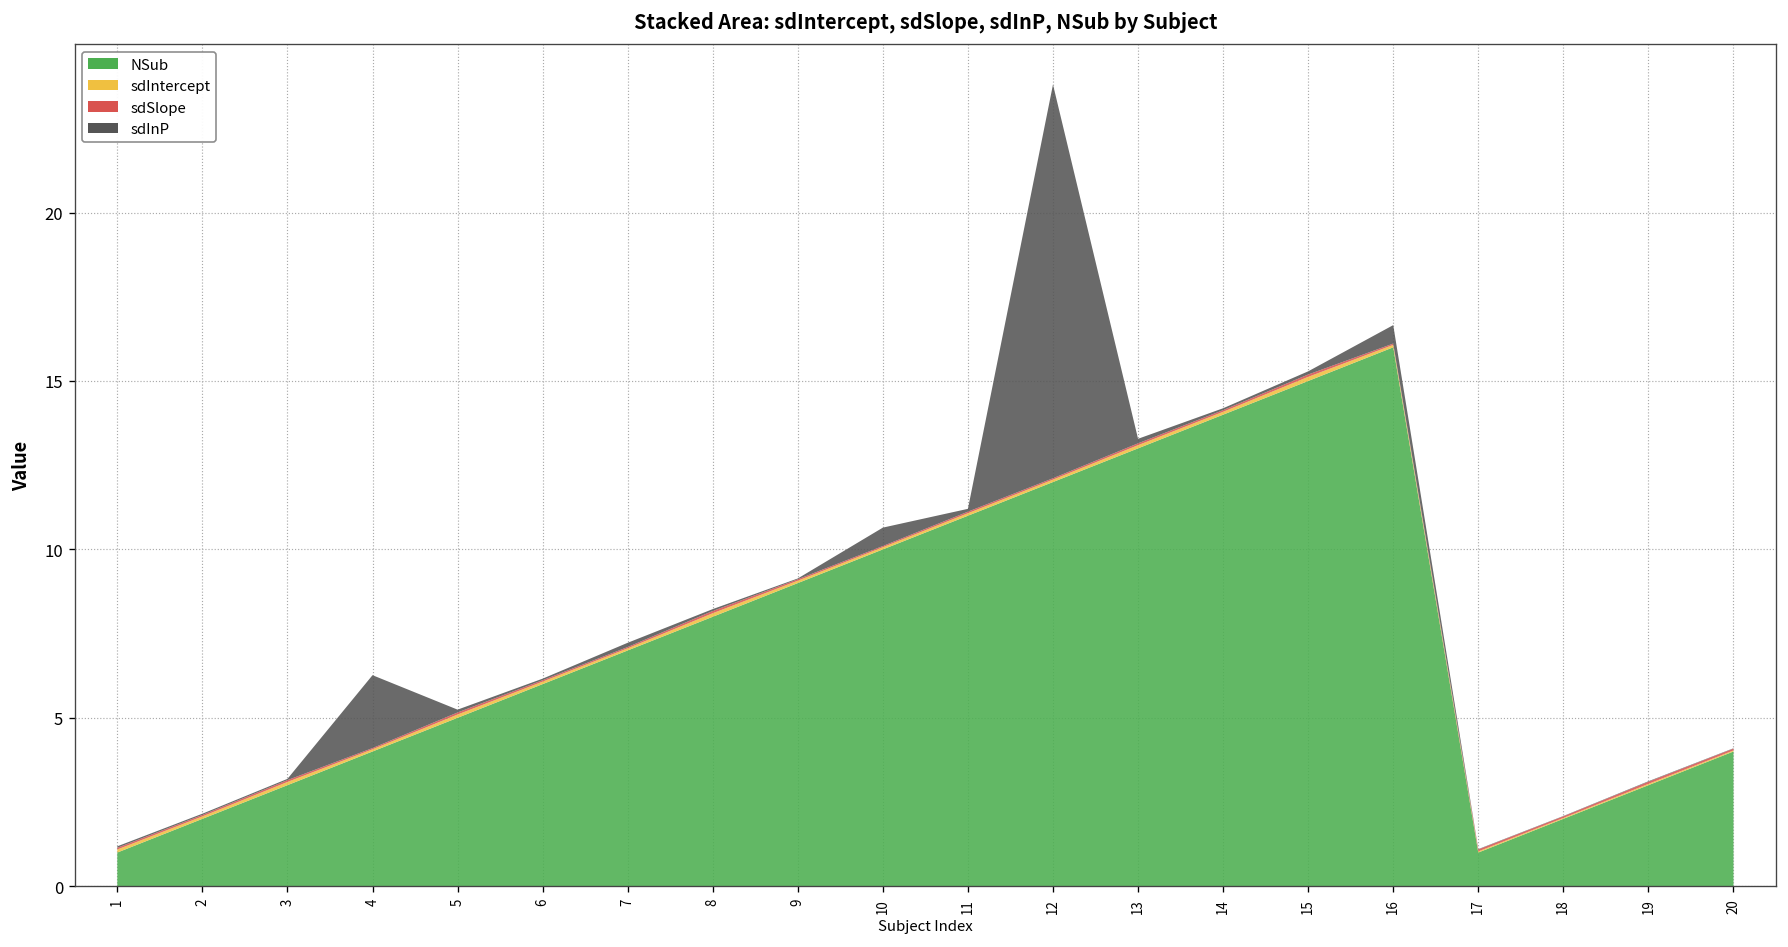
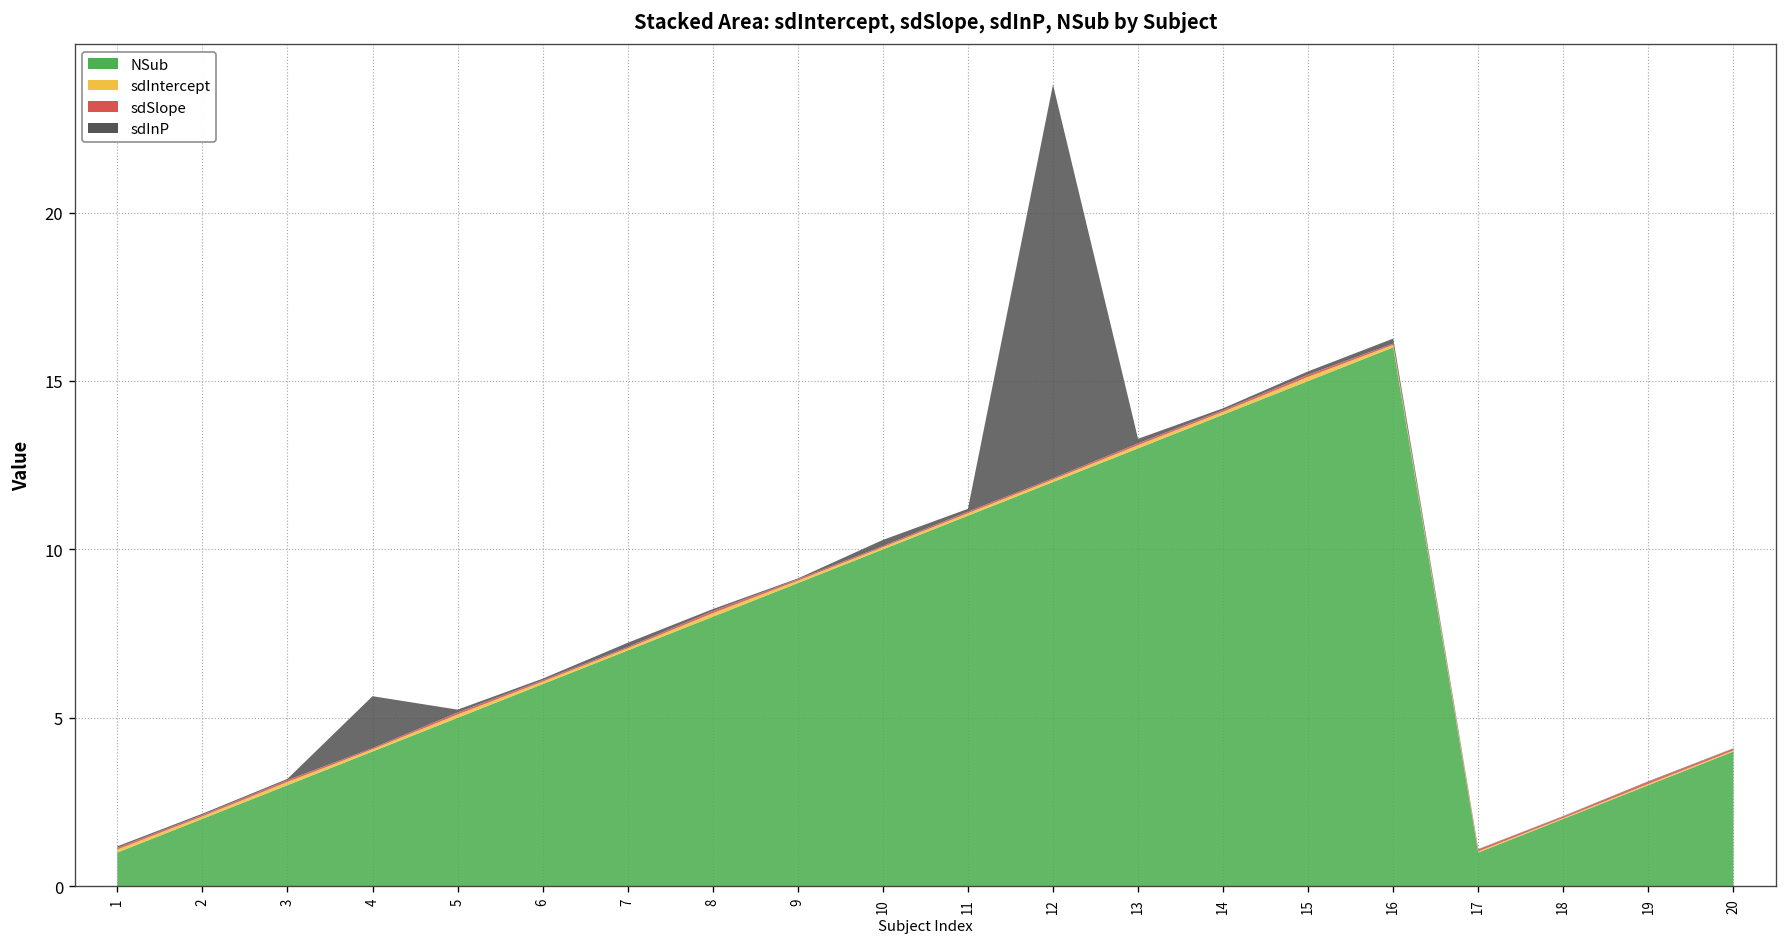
sdInP, 4: 2.2 -> 1.5
sdInP, 10: 0.5 -> 0.2
sdInP, 16: 0.5 -> 0.1
